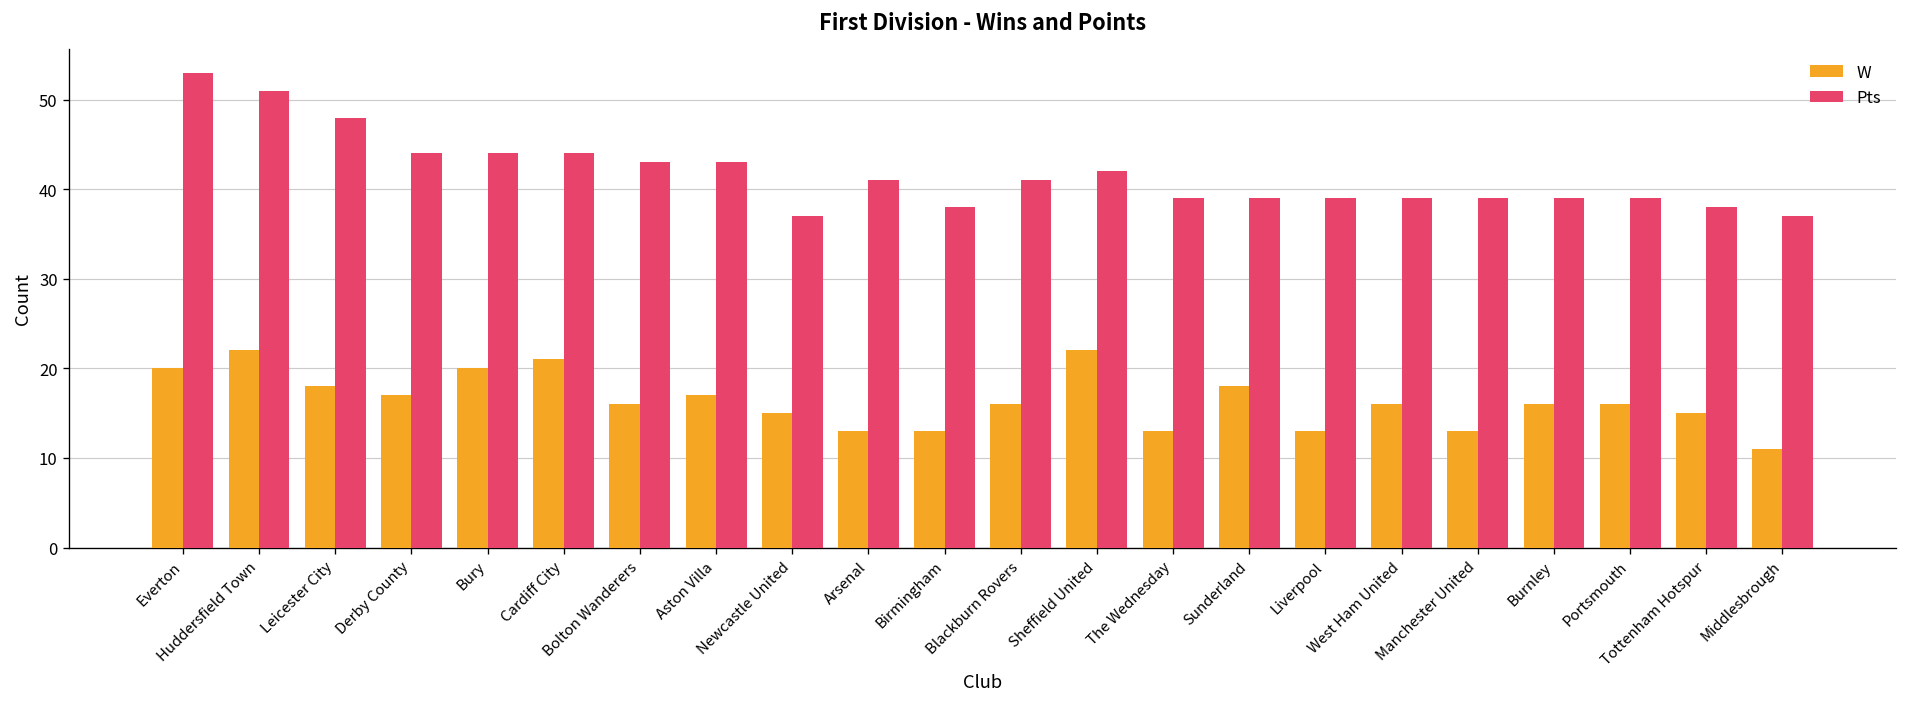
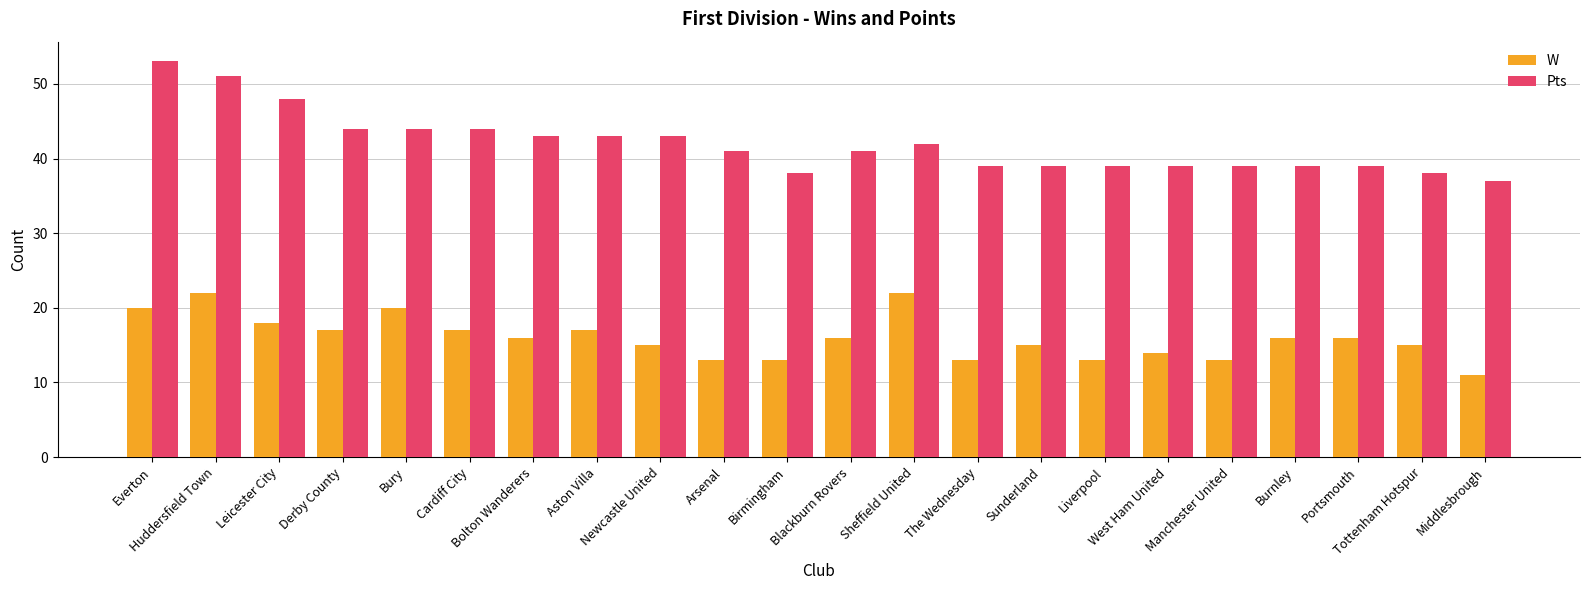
W, Cardiff City: 21 -> 17
Pts, Newcastle United: 37 -> 43
W, Sunderland: 18 -> 15
W, West Ham United: 16 -> 14
